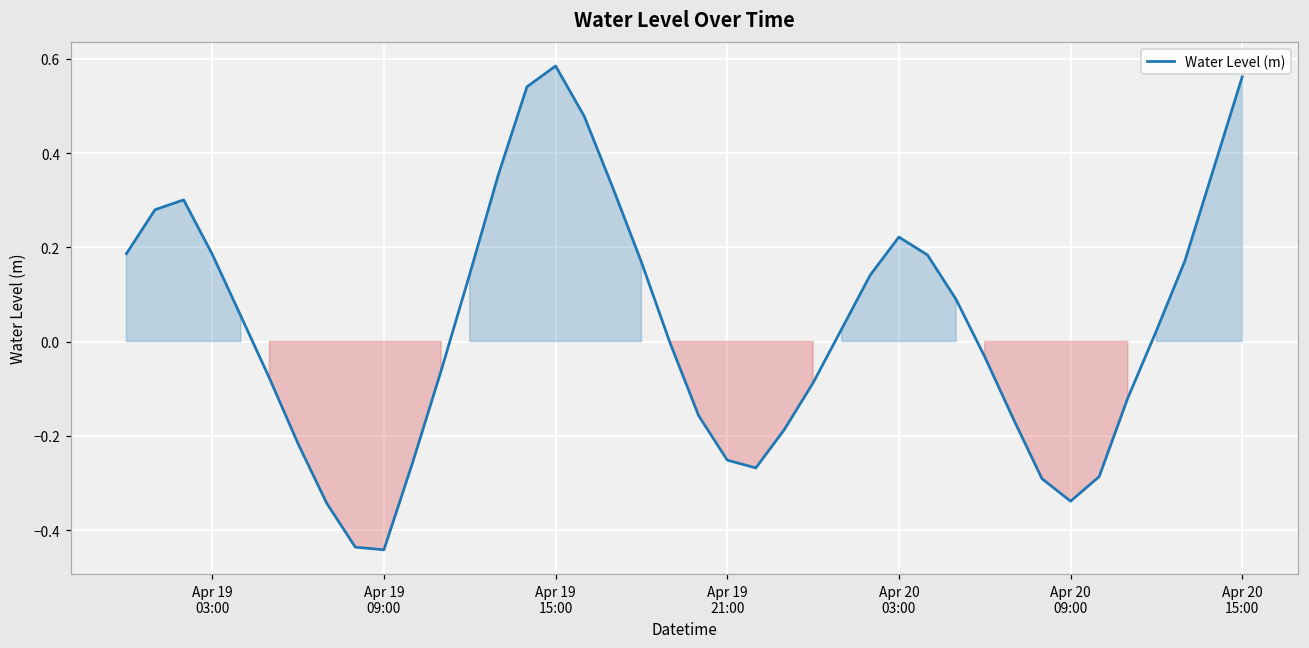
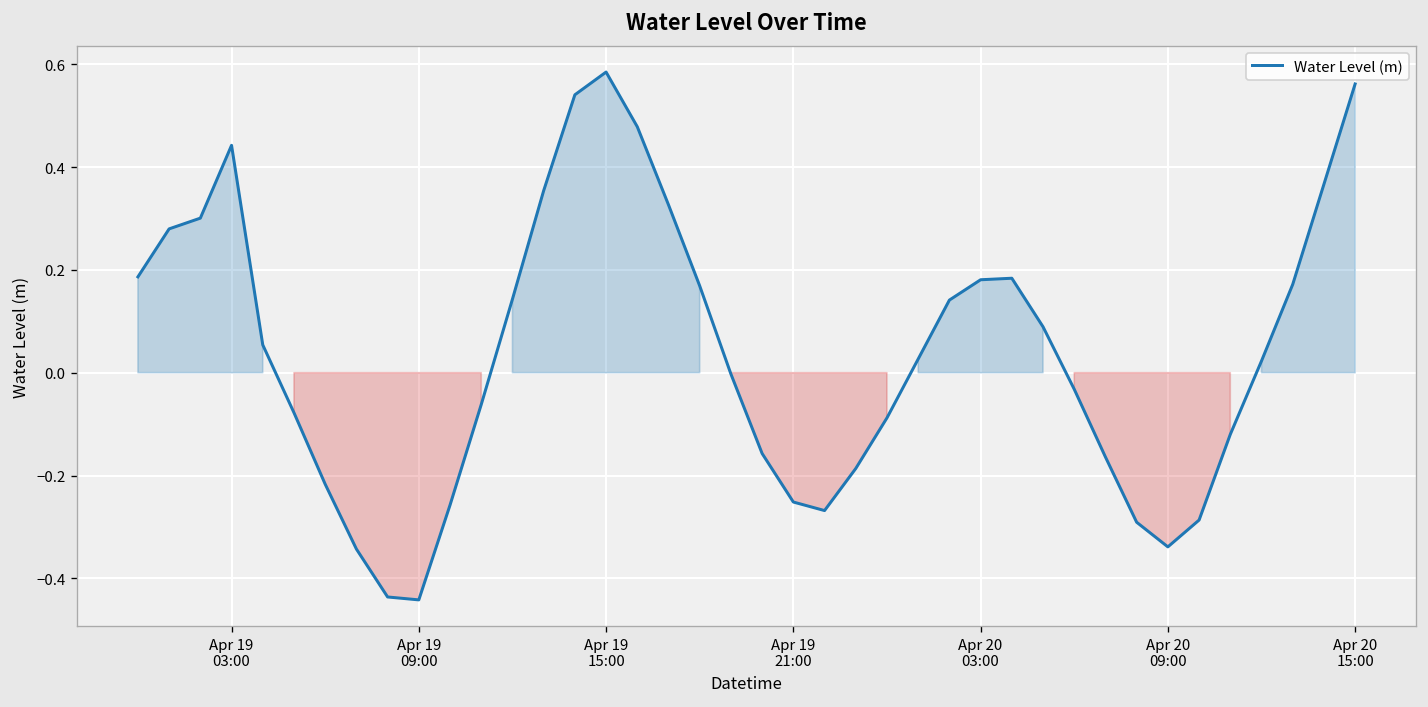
Apr 19 03:00: 0.19 -> 0.44
Apr 20 03:00: 0.22 -> 0.18
